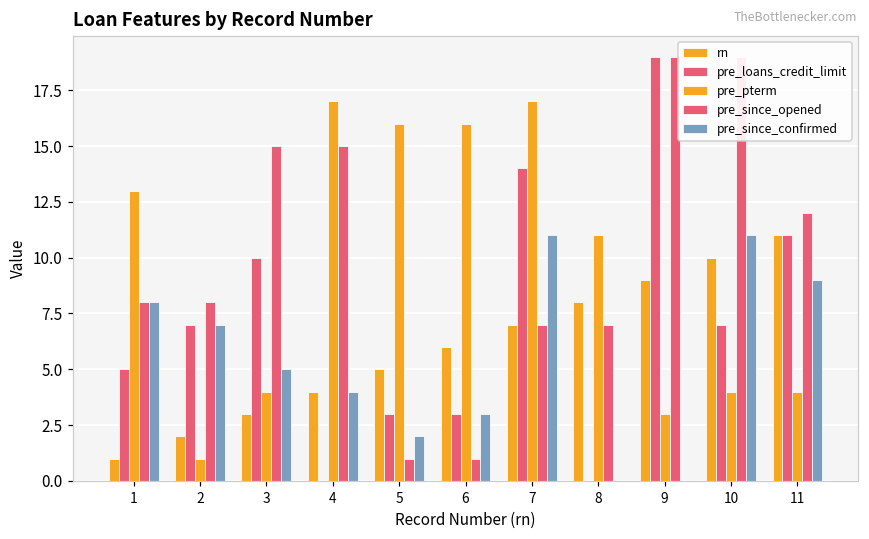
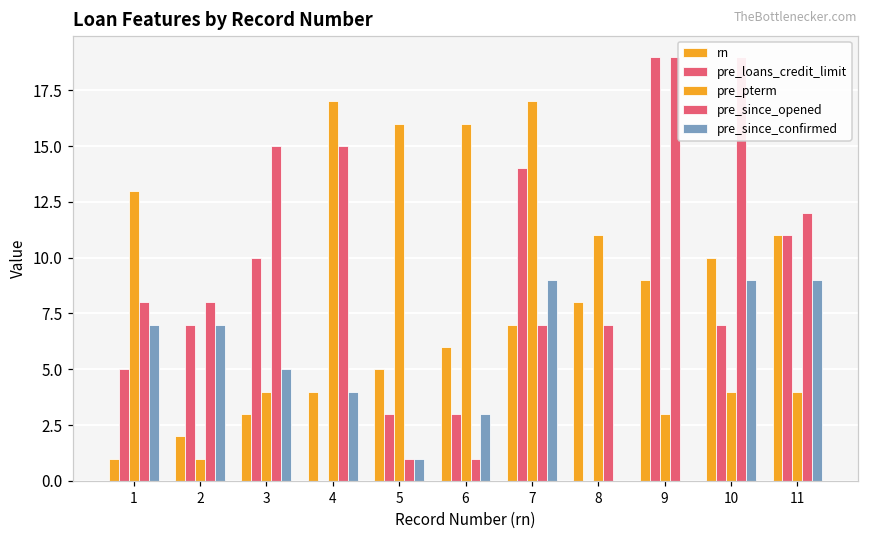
pre_since_confirmed, 1: 8 -> 7
pre_since_confirmed, 5: 2 -> 1
pre_since_confirmed, 7: 11 -> 9
pre_since_confirmed, 10: 11 -> 9
